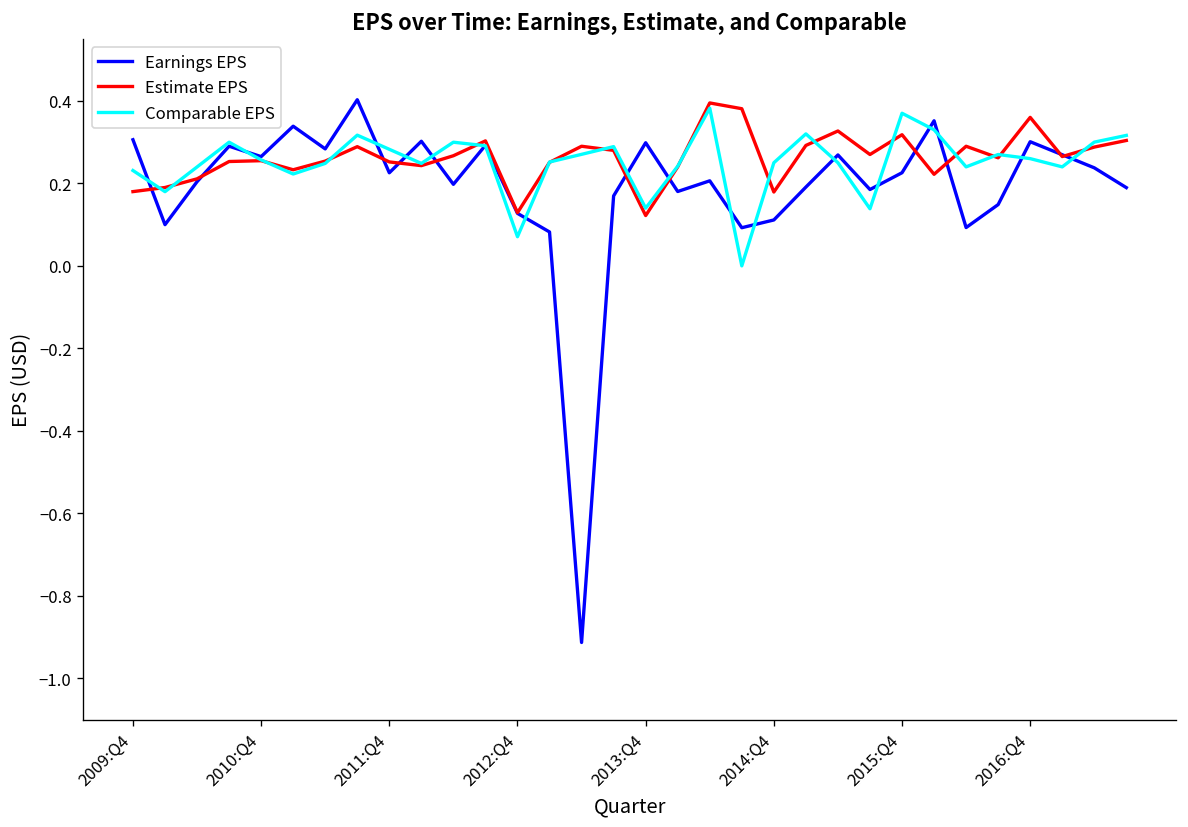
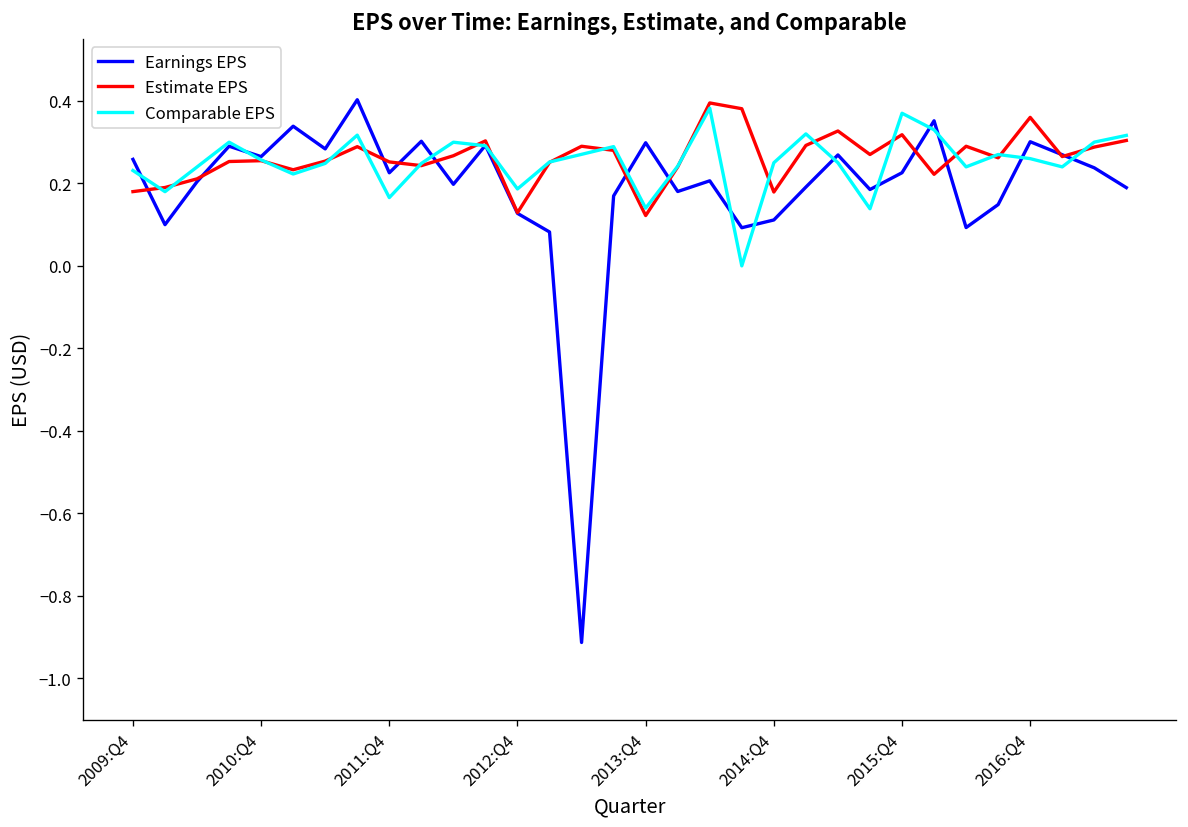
Earnings EPS, 2009:Q4: 0.31 -> 0.26
Comparable EPS, 2011:Q4: 0.28 -> 0.17
Comparable EPS, 2012:Q4: 0.07 -> 0.19
